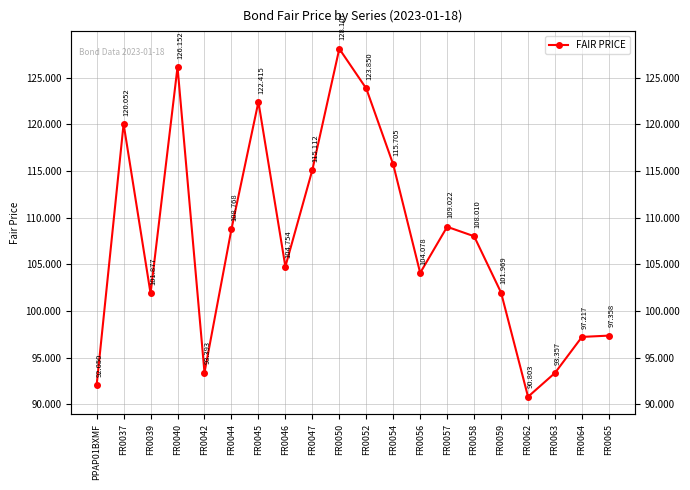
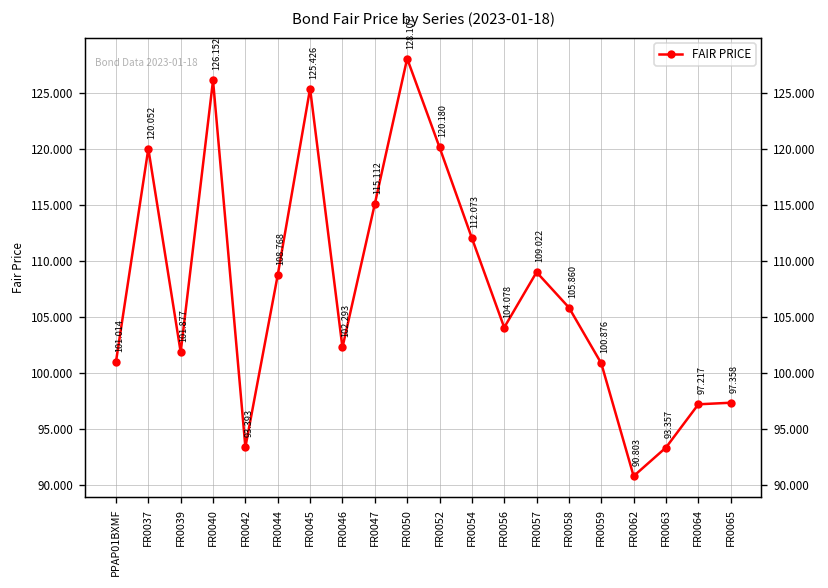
PPAP01BXMF: 92.050 -> 101.014
FR0045: 122.415 -> 125.426
FR0046: 104.754 -> 102.293
FR0052: 123.850 -> 120.180
FR0054: 115.705 -> 112.073
FR0058: 108.010 -> 105.860
FR0059: 101.969 -> 100.876
